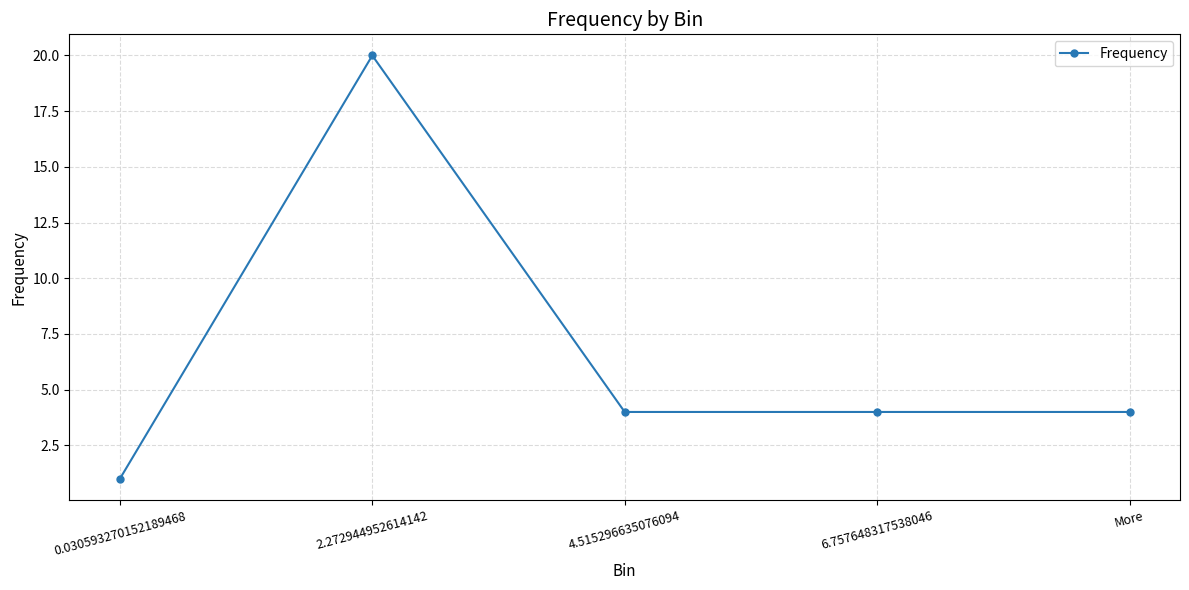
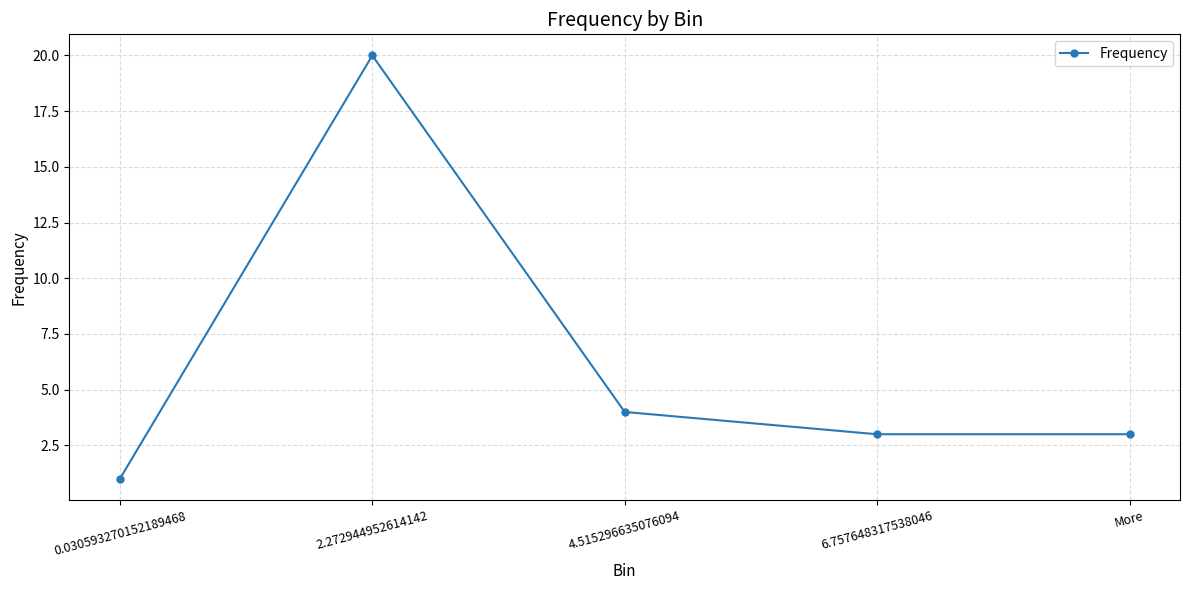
6.757648317538046: 4 -> 3
More: 4 -> 3
